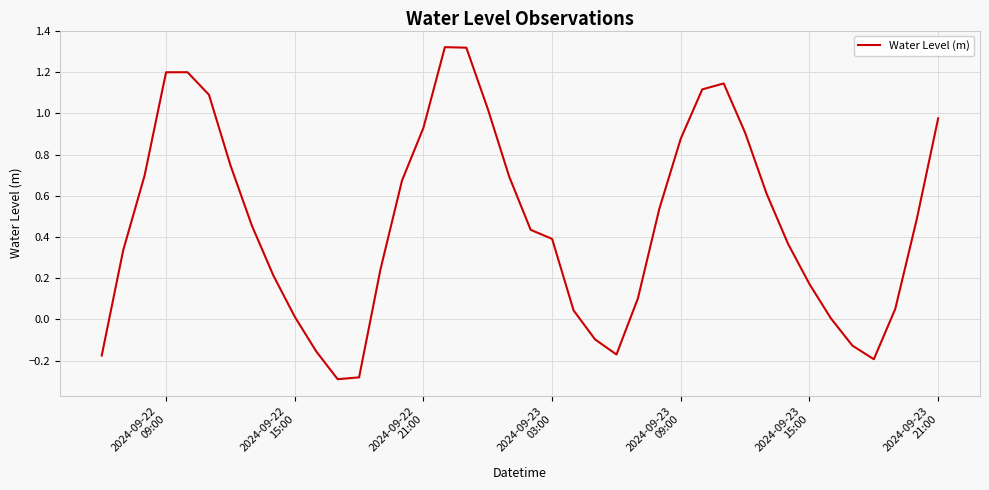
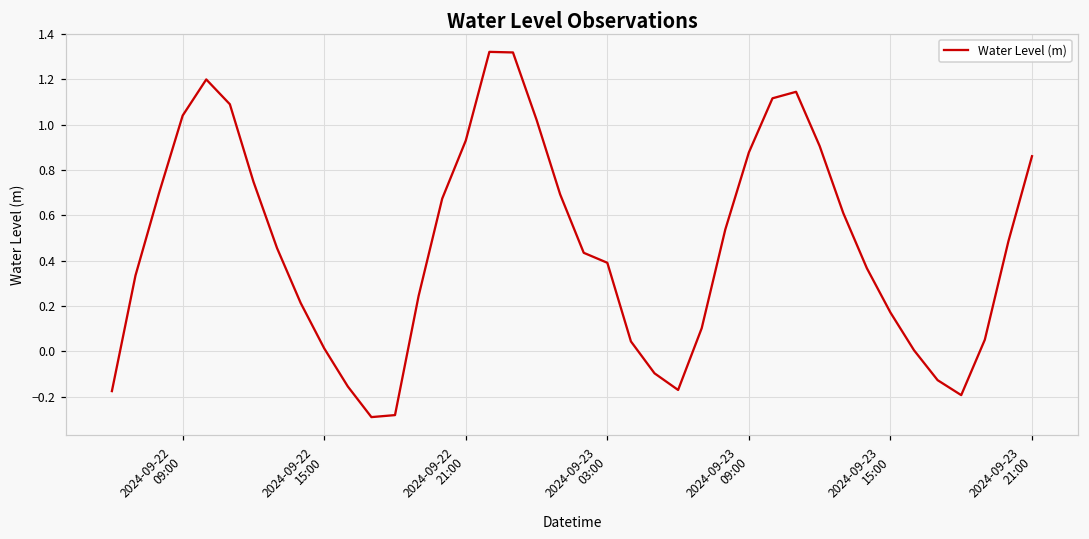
2024-09-22 09:00: 1.20 -> 1.04
2024-09-23 21:00: 0.98 -> 0.86
